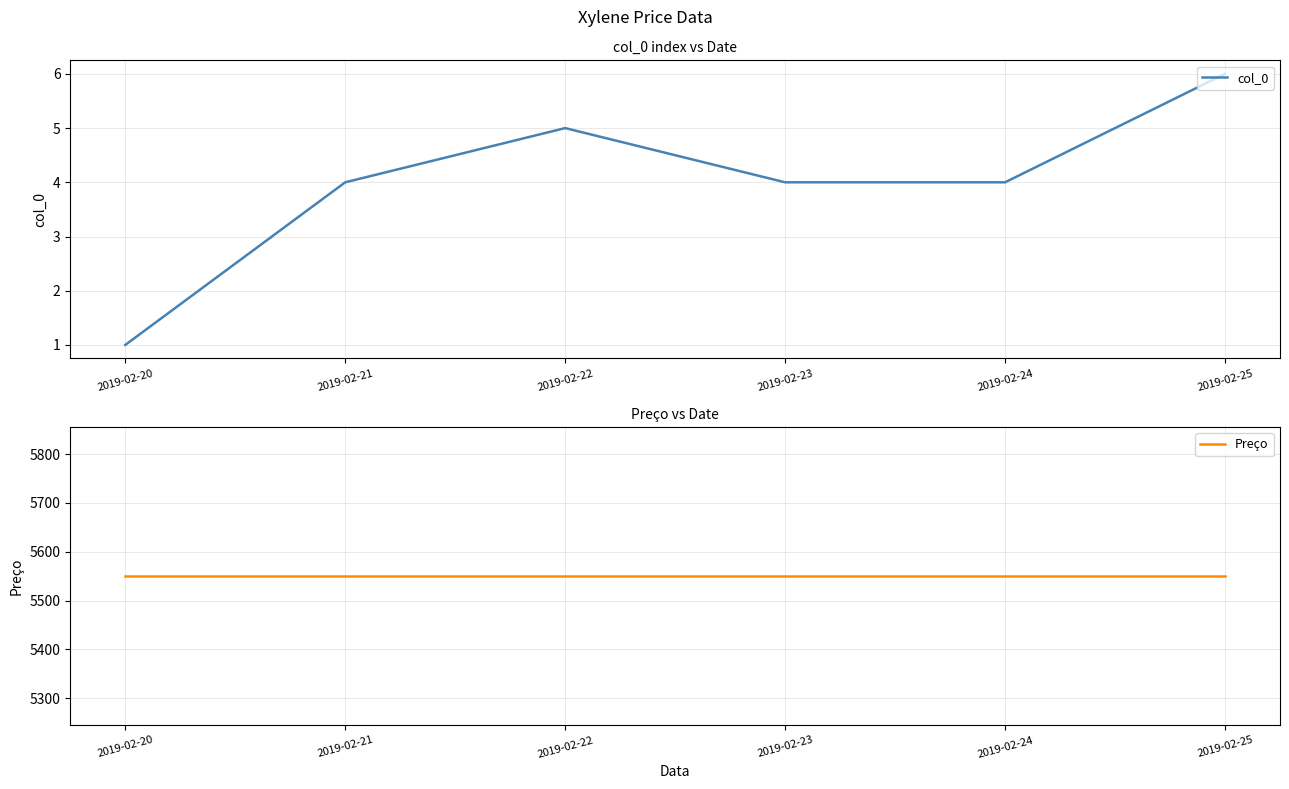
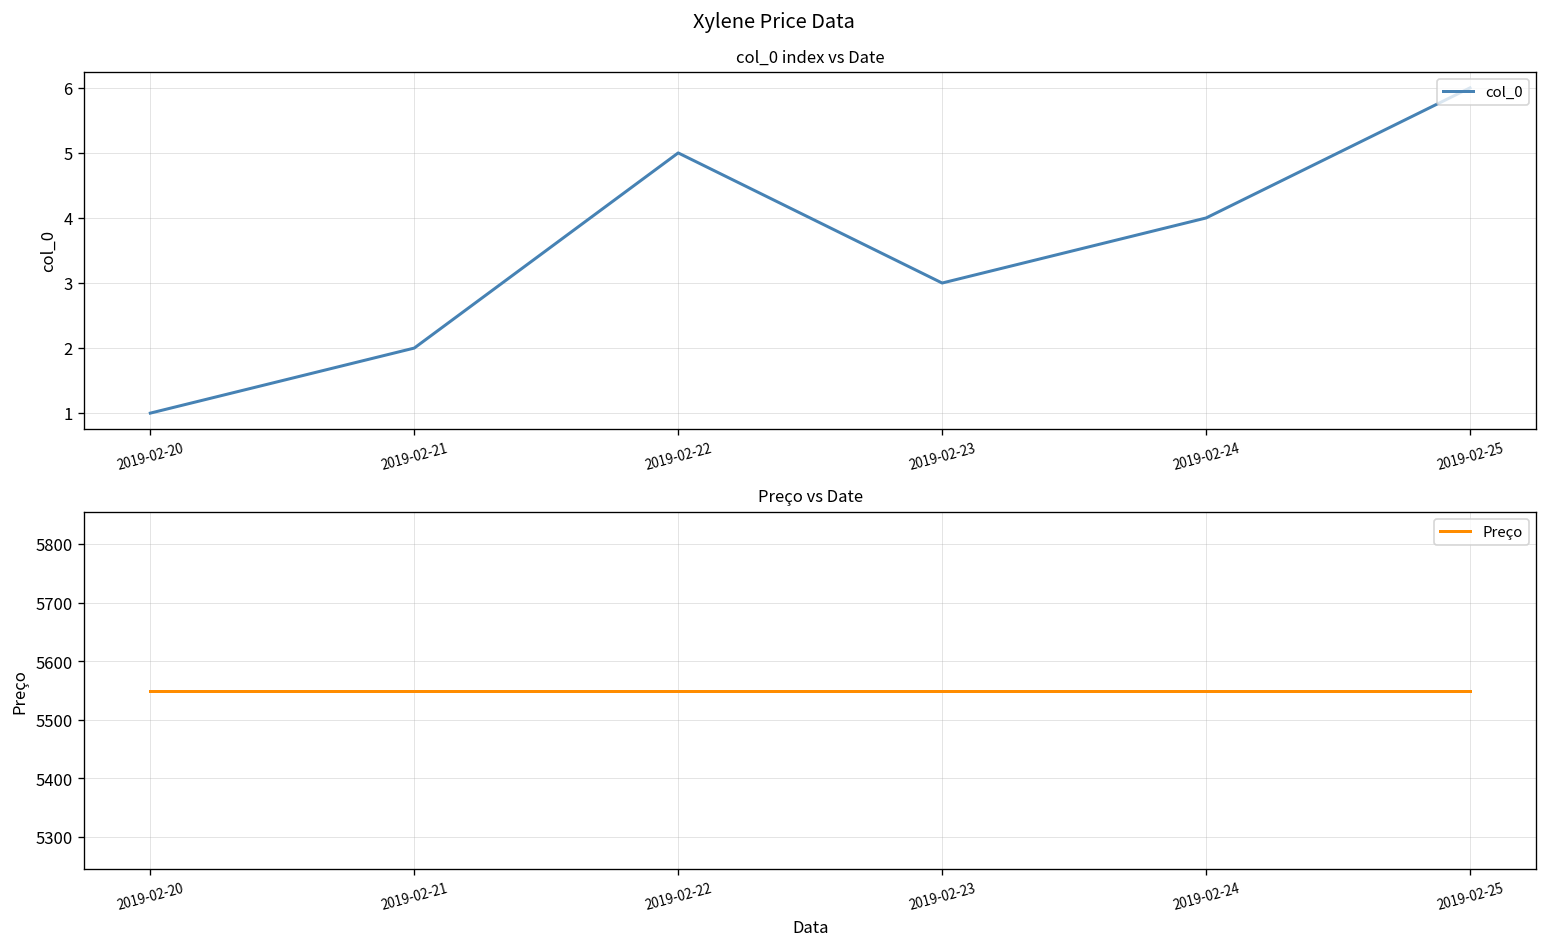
col_0 index vs Date, 2019-02-21: 4 -> 2
col_0 index vs Date, 2019-02-23: 4 -> 3
